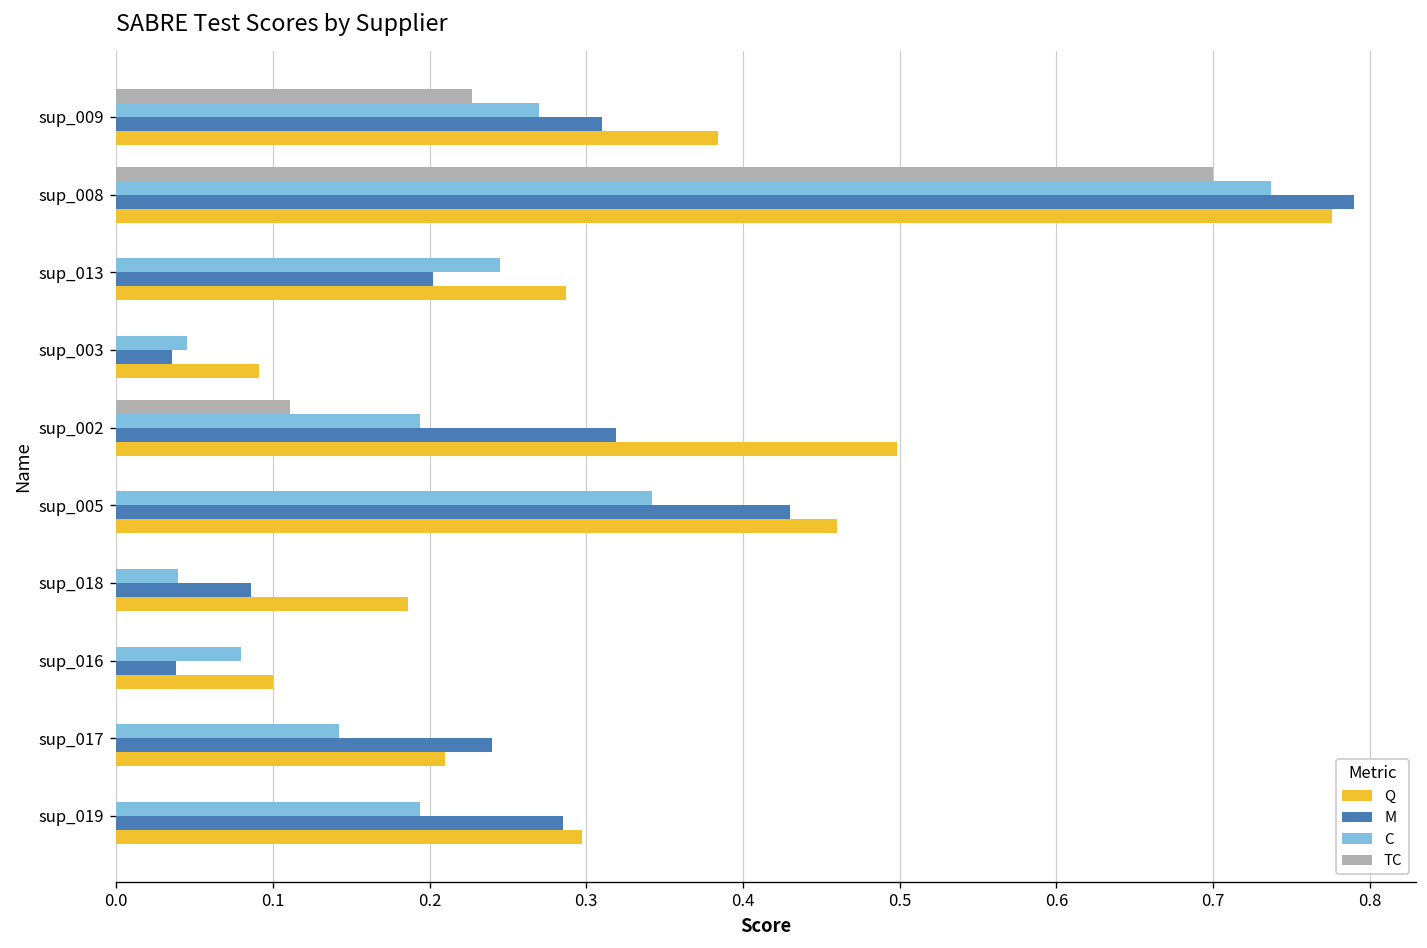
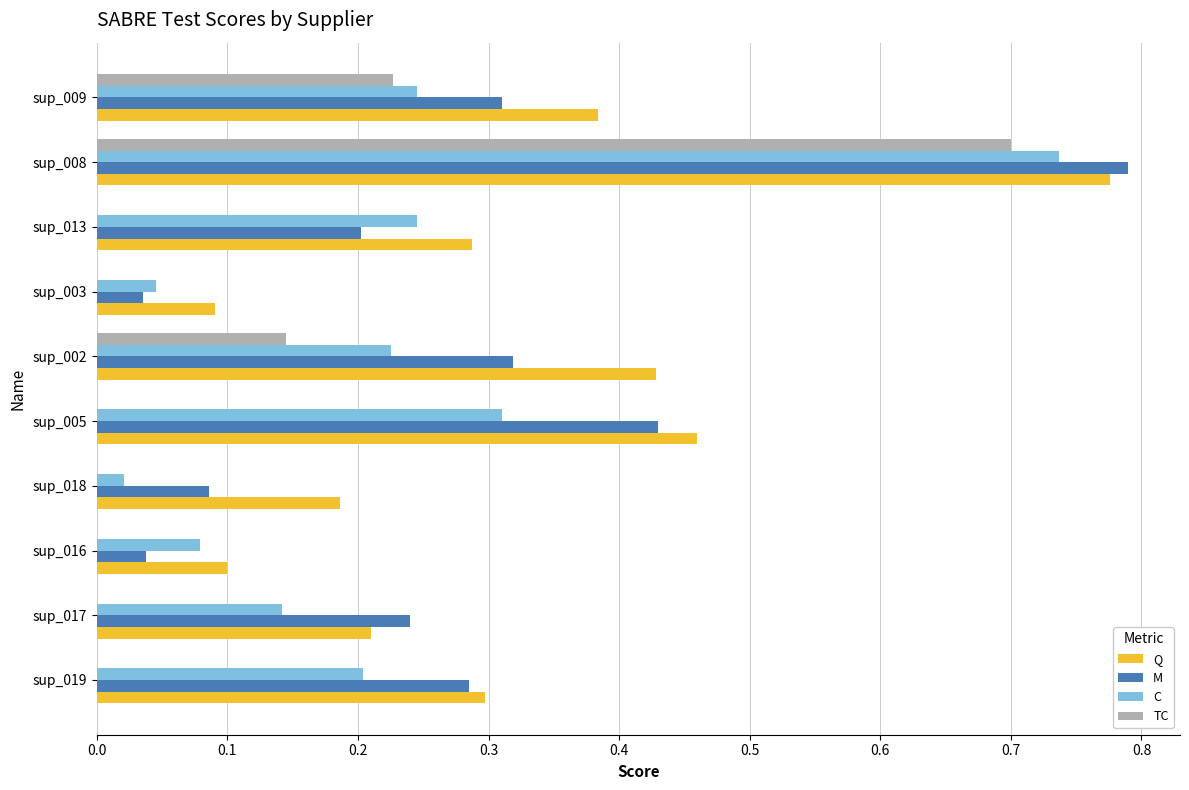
C, sup_009: 0.270 -> 0.245
TC, sup_002: 0.111 -> 0.145
C, sup_002: 0.194 -> 0.225
Q, sup_002: 0.498 -> 0.428
C, sup_005: 0.342 -> 0.310
C, sup_018: 0.040 -> 0.021
C, sup_019: 0.194 -> 0.204
